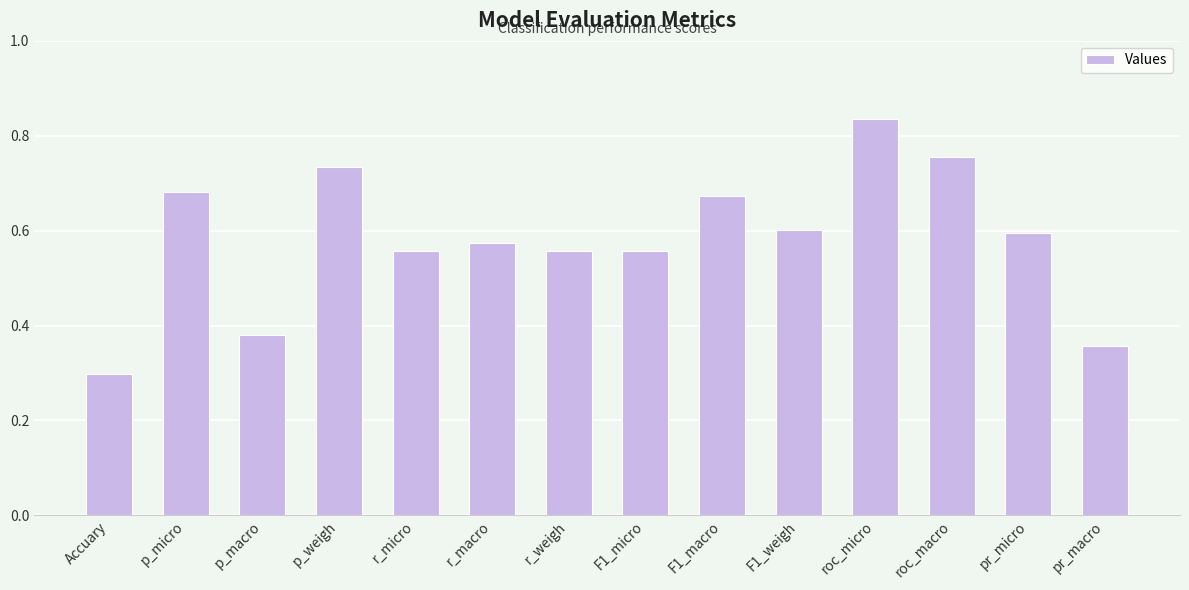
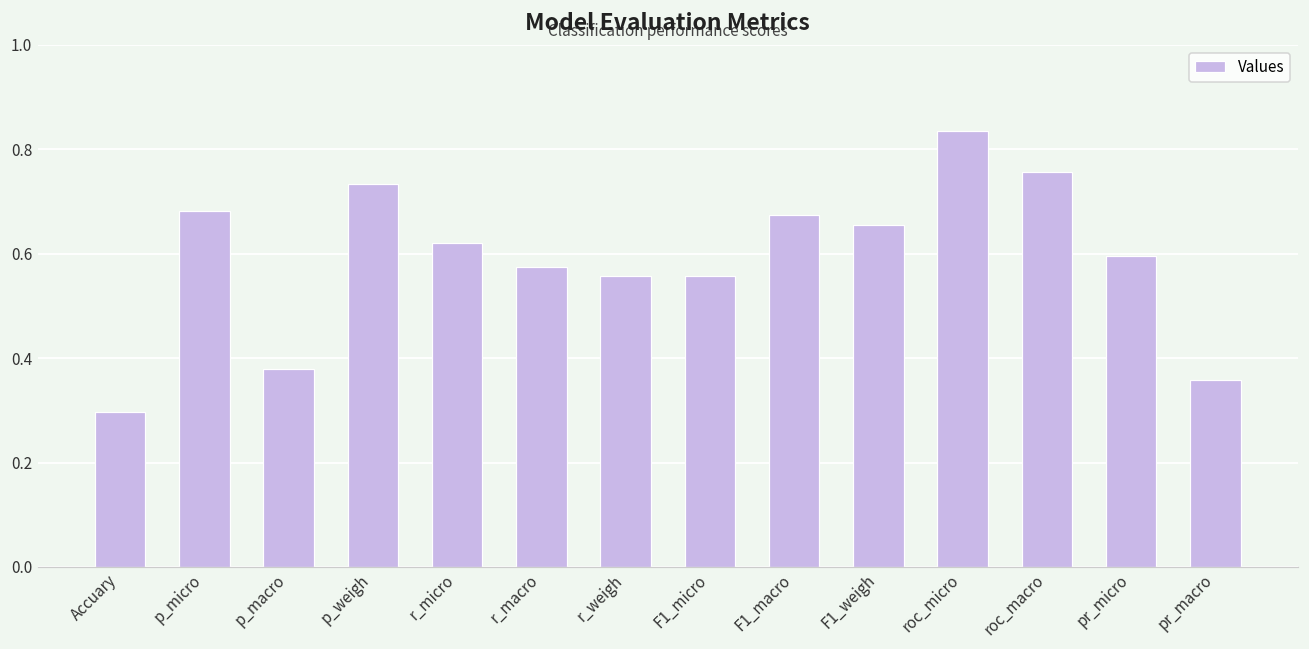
r_micro: 0.56 -> 0.62
F1_weigh: 0.60 -> 0.66
